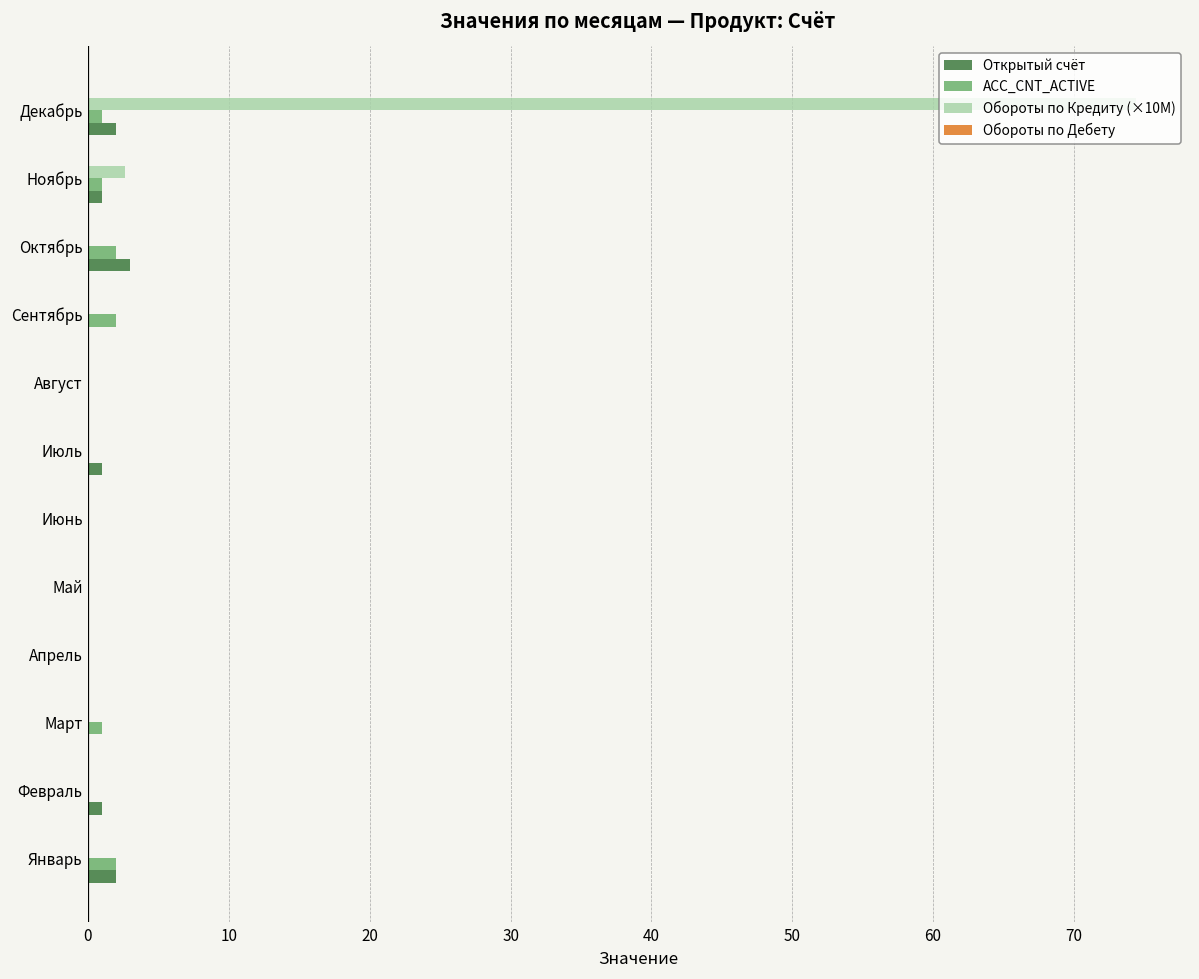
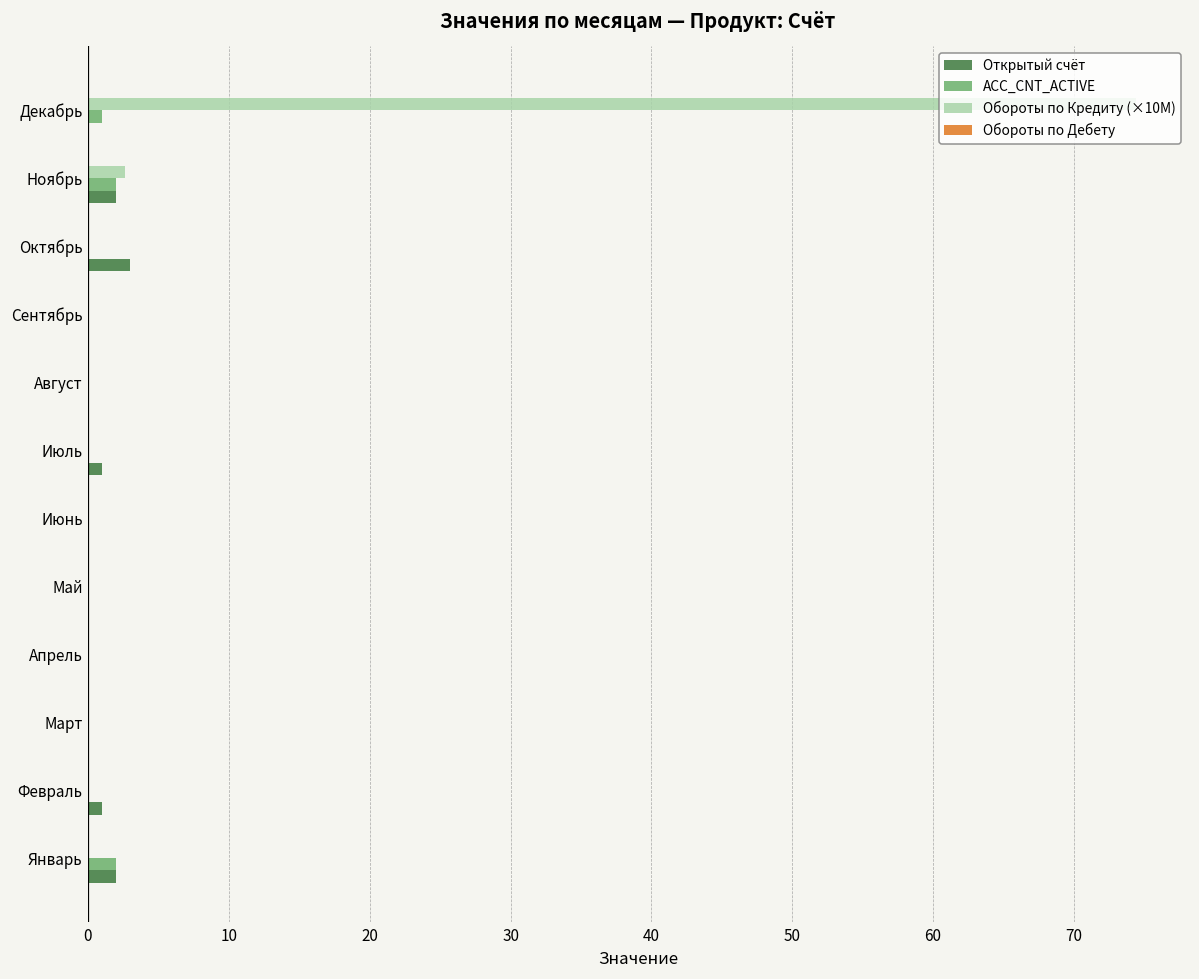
Открытый счёт, Декабрь: 2 -> 0
ACC_CNT_ACTIVE, Ноябрь: 1 -> 2
Открытый счёт, Ноябрь: 1 -> 2
ACC_CNT_ACTIVE, Октябрь: 2 -> 0
ACC_CNT_ACTIVE, Сентябрь: 2 -> 0
ACC_CNT_ACTIVE, Март: 1 -> 0
